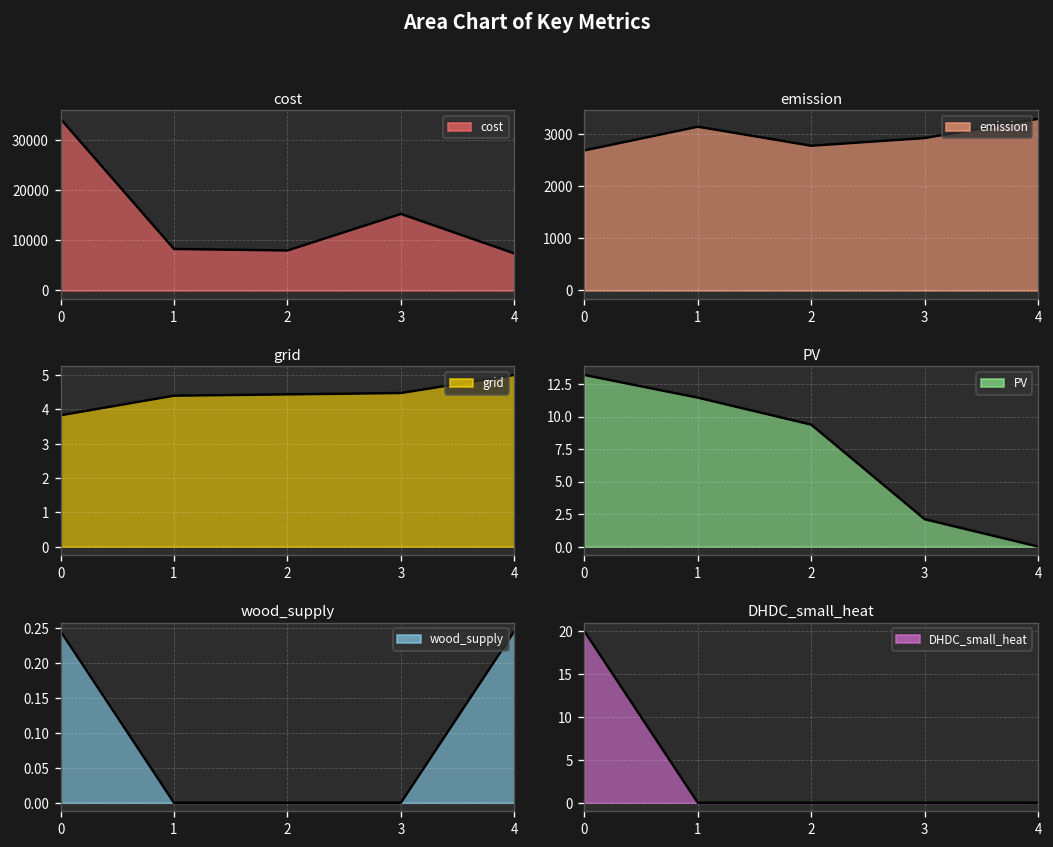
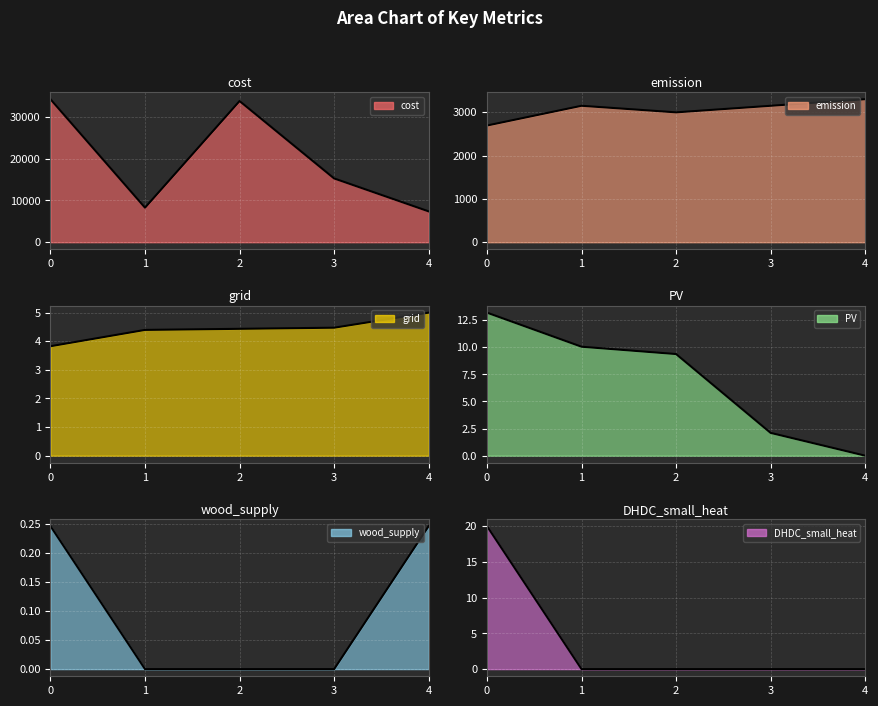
cost, 2: 8000 -> 34000
emission, 2: 2800 -> 3000
emission, 3: 2900 -> 3100
PV, 1: 11.5 -> 10.1
